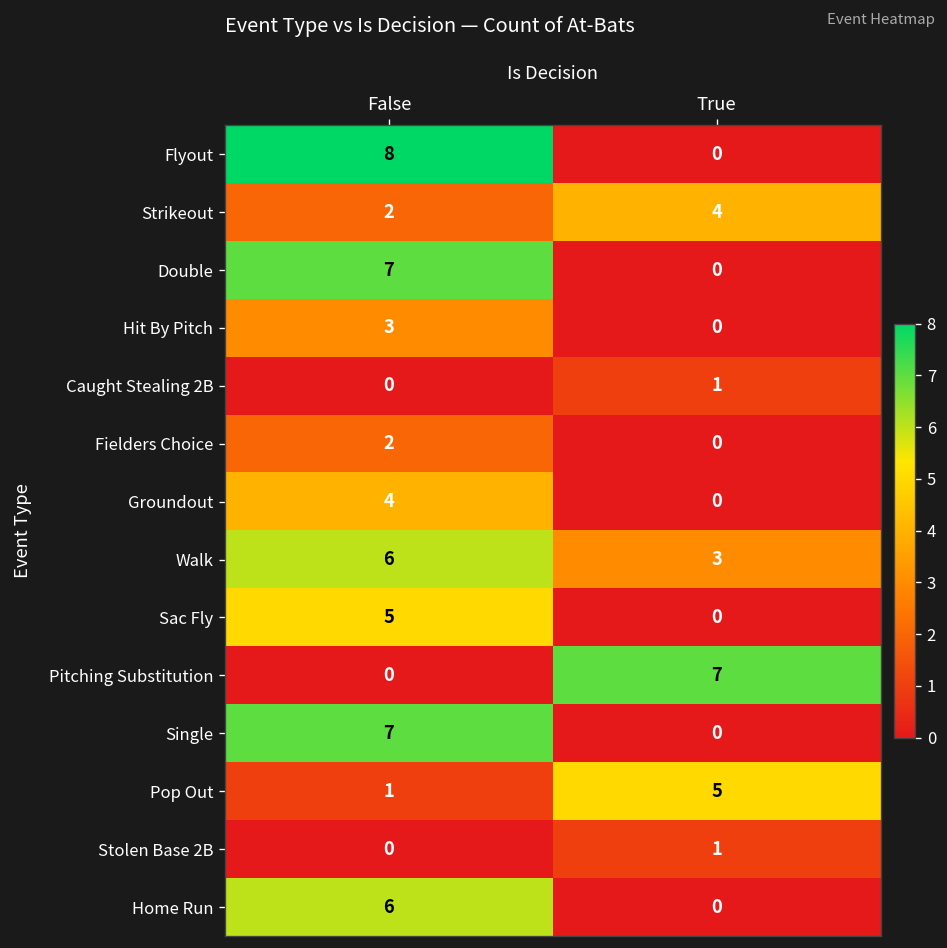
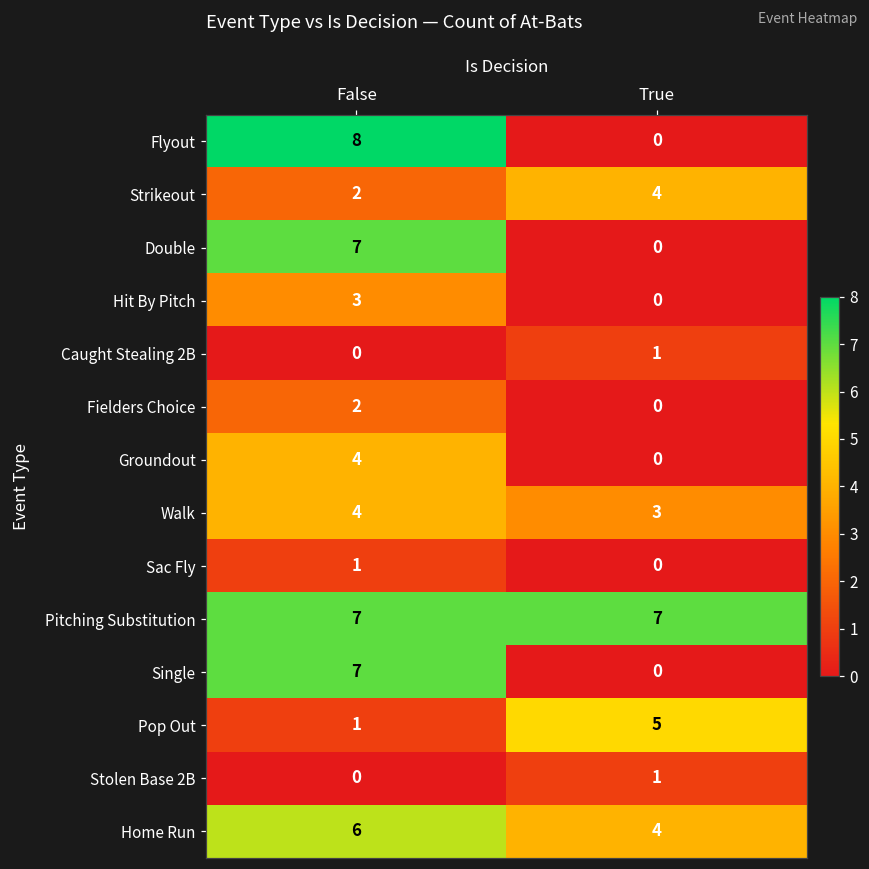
Walk, False: 6 -> 4
Sac Fly, False: 5 -> 1
Pitching Substitution, False: 0 -> 7
Home Run, True: 0 -> 4
